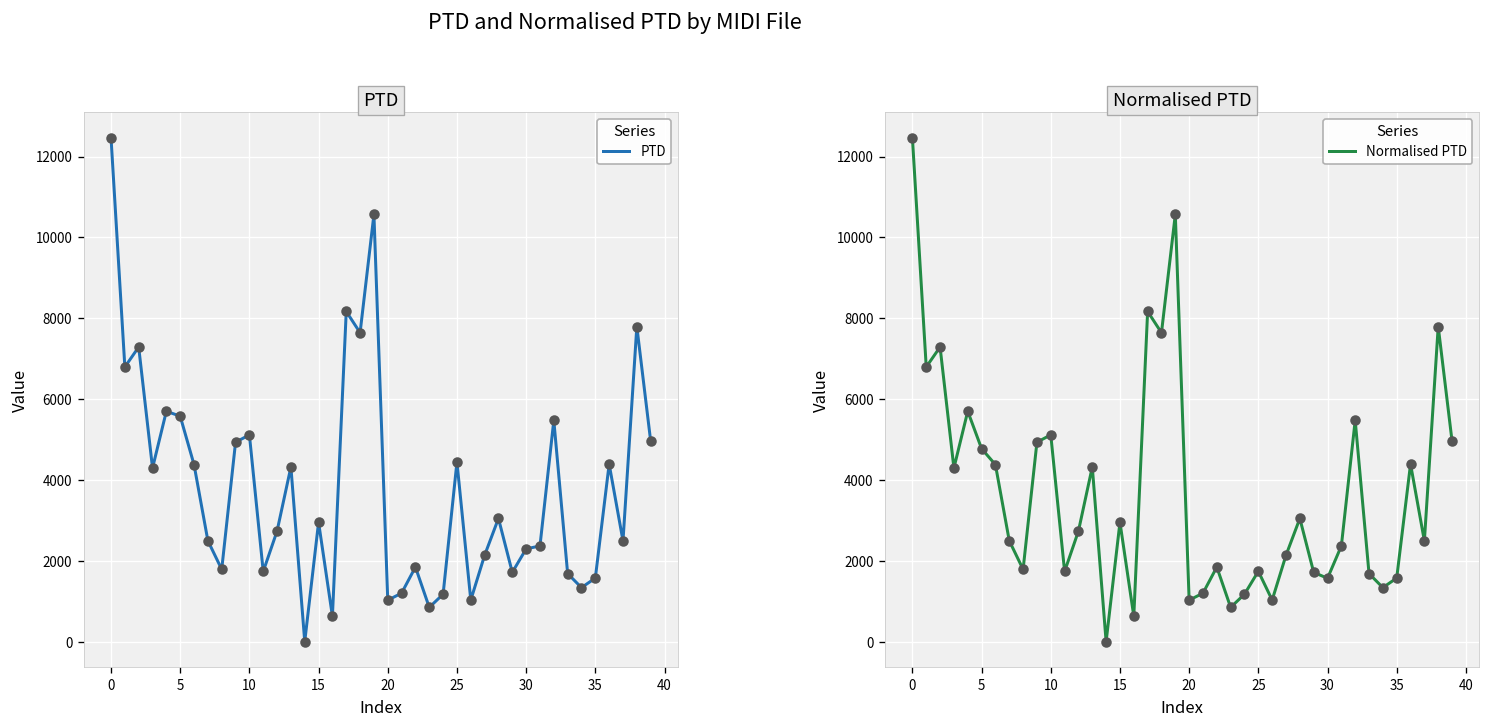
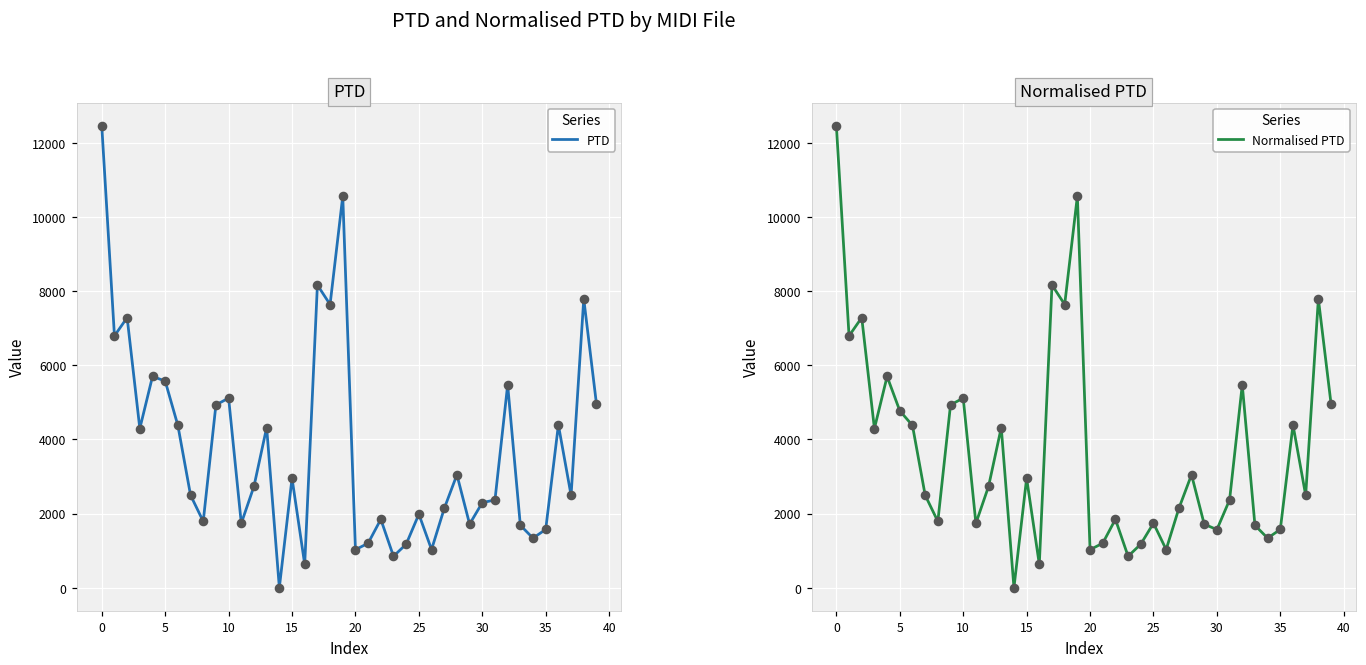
PTD, 25: 4400 -> 2000
